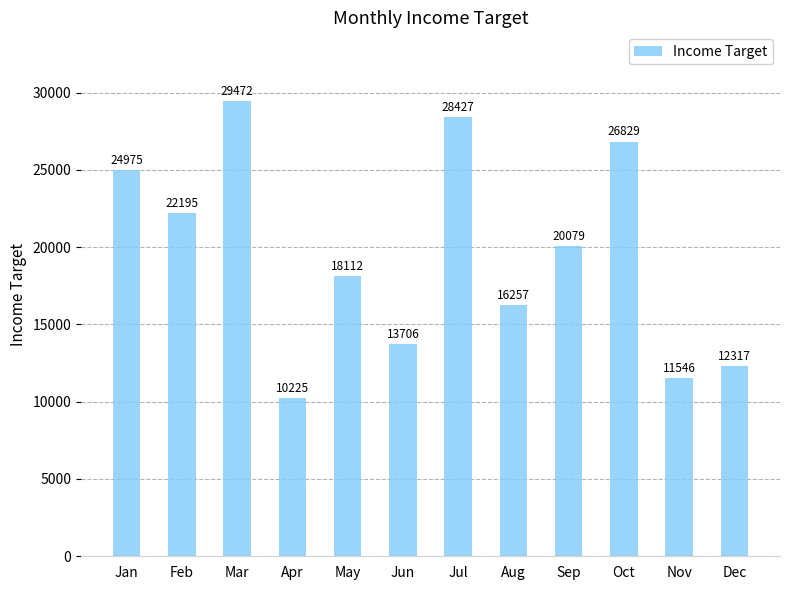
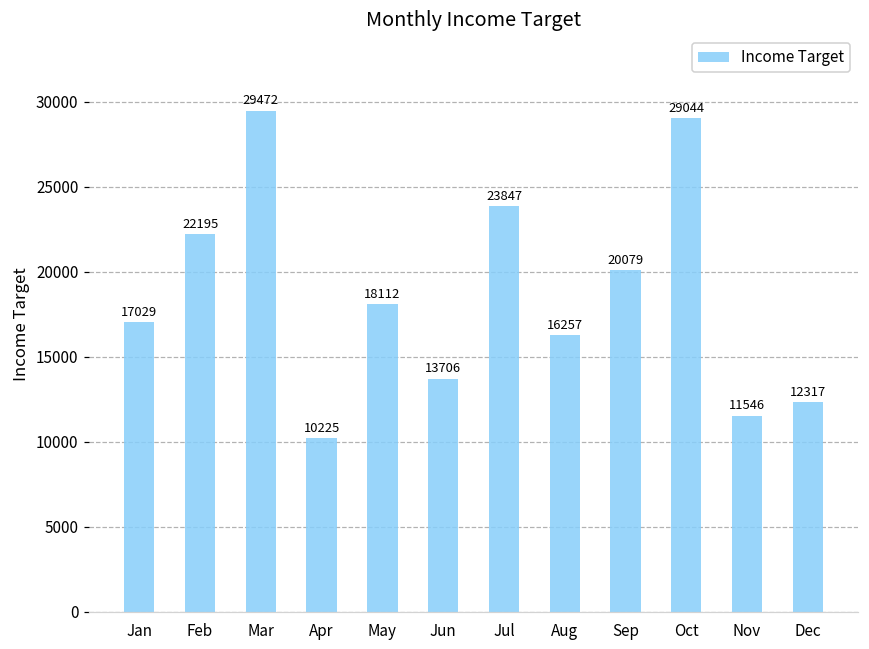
Jan: 24975 -> 17029
Jul: 28427 -> 23847
Oct: 26829 -> 29044
